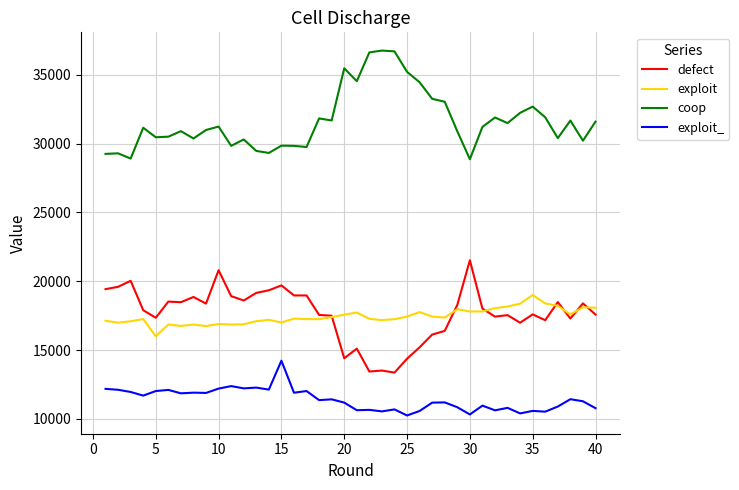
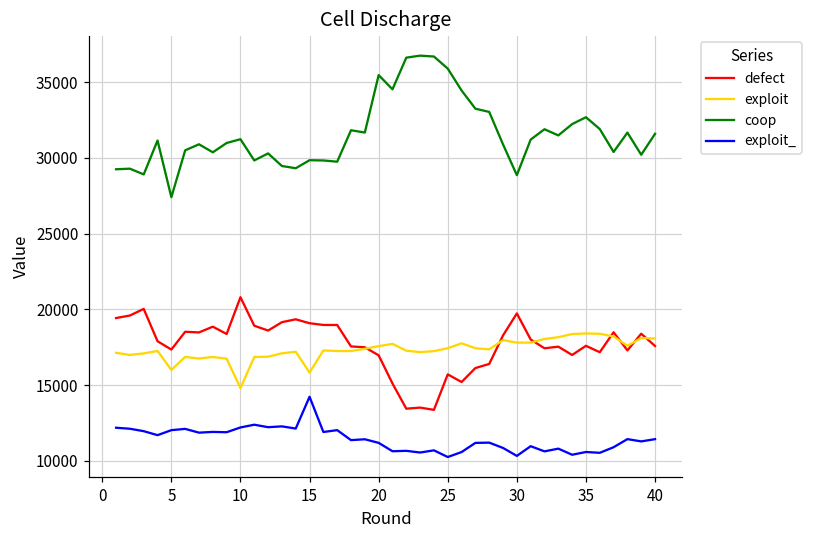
coop, 5: 30500 -> 27400
exploit, 10: 16900 -> 14800
defect, 15: 19700 -> 19100
exploit, 15: 17000 -> 15800
defect, 20: 14400 -> 17000
defect, 25: 14400 -> 15700
coop, 25: 35200 -> 35900
defect, 30: 21500 -> 19700
exploit, 35: 19000 -> 18400
exploit_, 40: 10800 -> 11400
